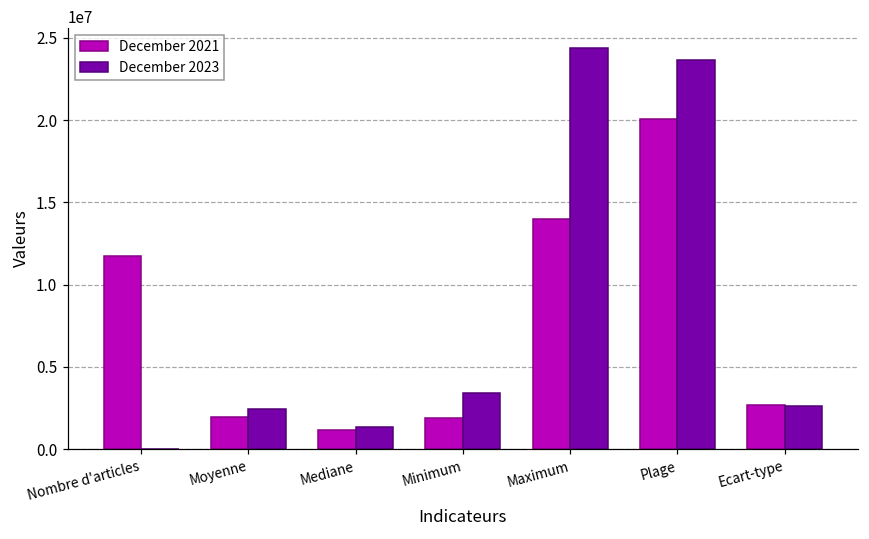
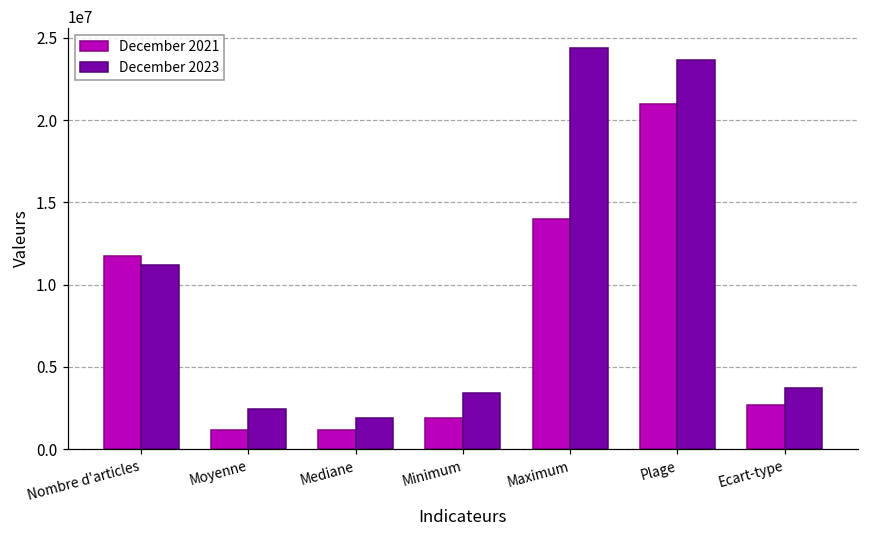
December 2023, Nombre d'articles: 0 -> 11200000
December 2021, Moyenne: 2000000 -> 1200000
December 2023, Mediane: 1300000 -> 1900000
December 2021, Plage: 20100000 -> 21000000
December 2023, Ecart-type: 2600000 -> 3700000
